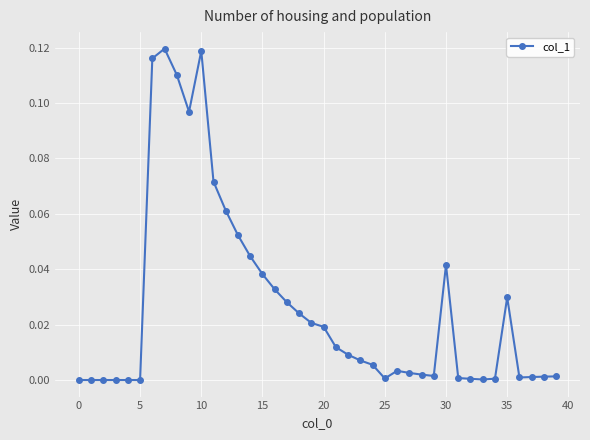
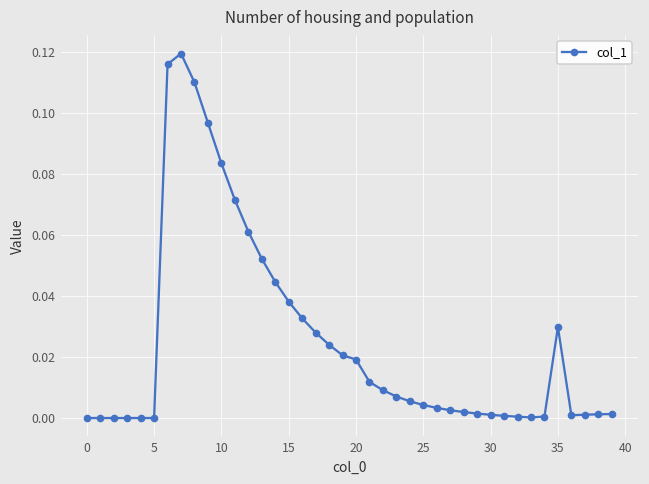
10: 0.119 -> 0.084
25: 0.001 -> 0.004
30: 0.042 -> 0.001
